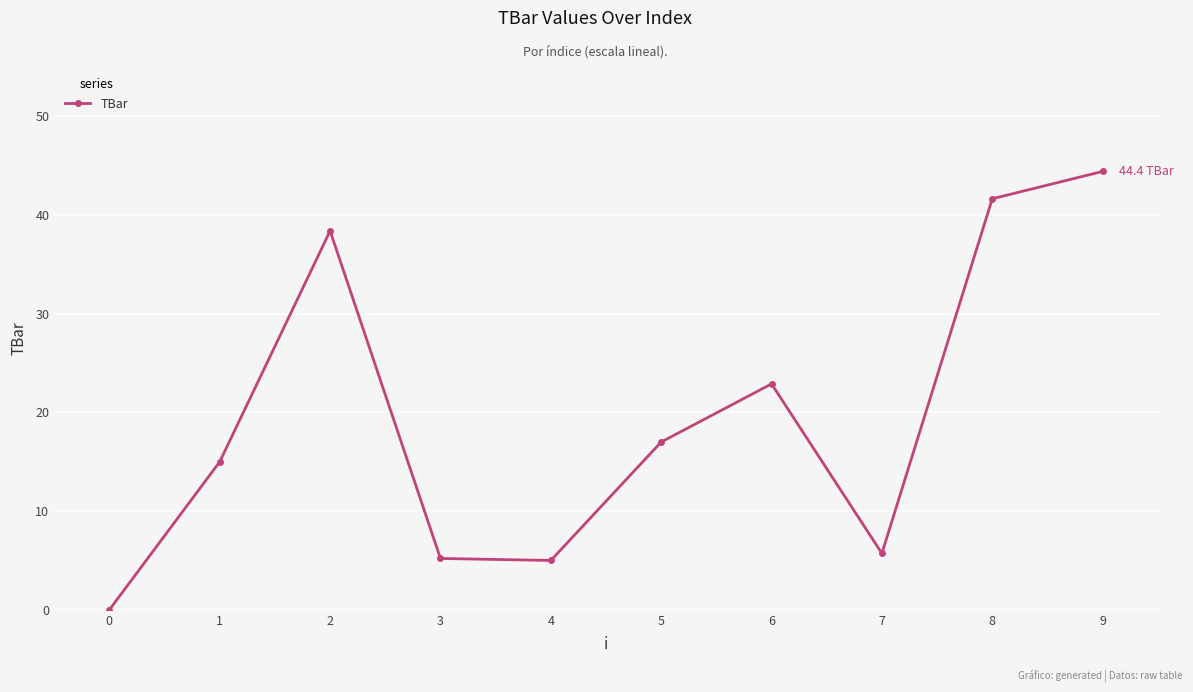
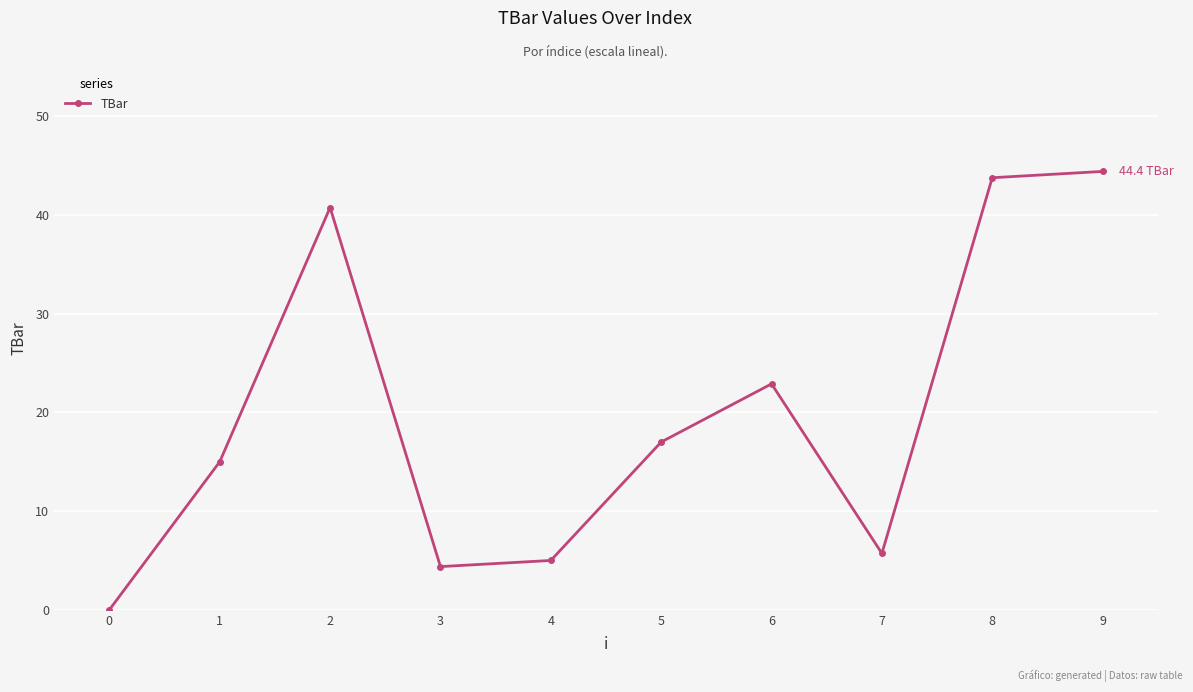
2: 38 -> 41
3: 5 -> 4
8: 42 -> 44
